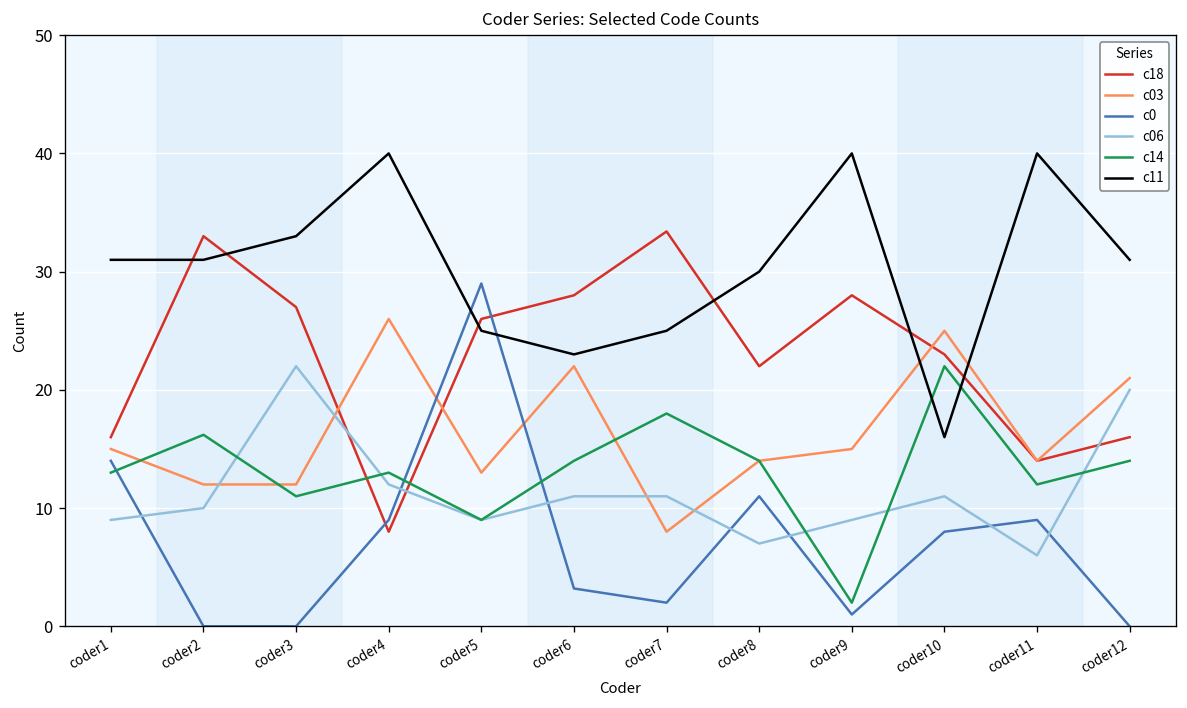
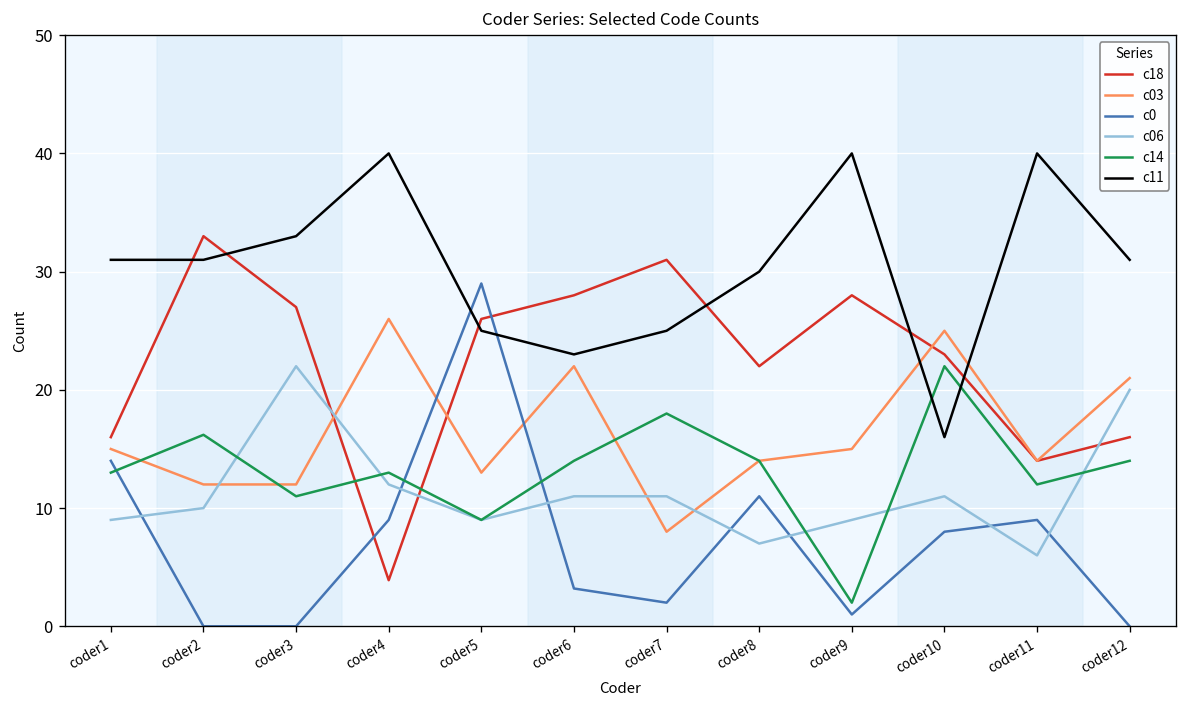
c18, coder4: 8 -> 4
c18, coder7: 33 -> 31
